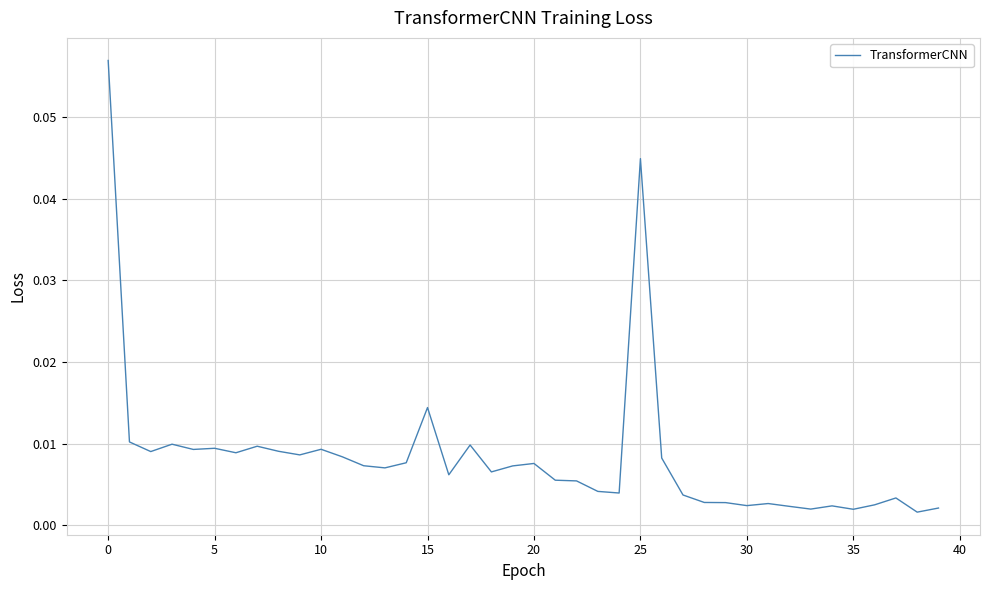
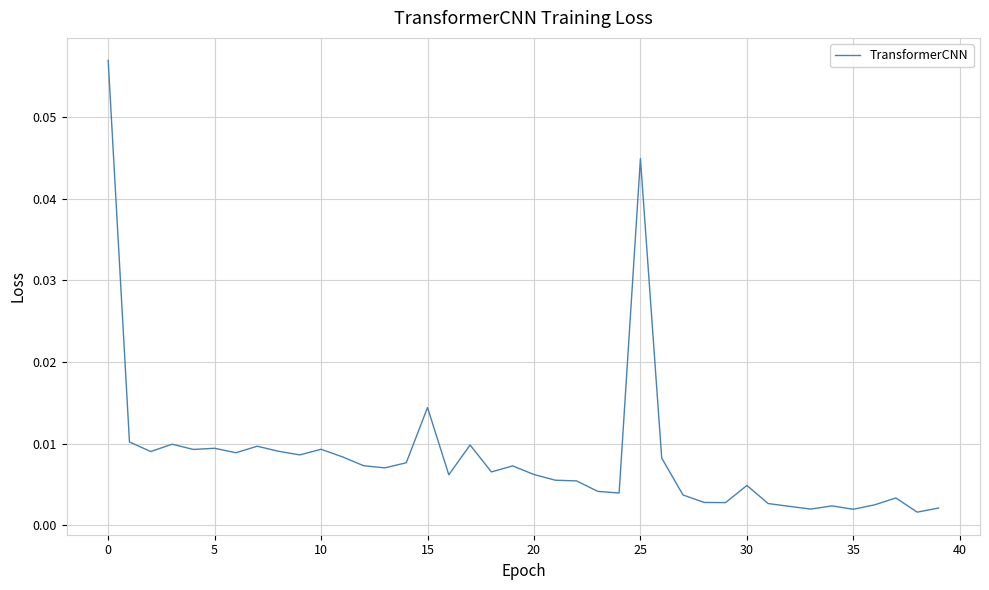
20: 0.008 -> 0.006
30: 0.002 -> 0.005
